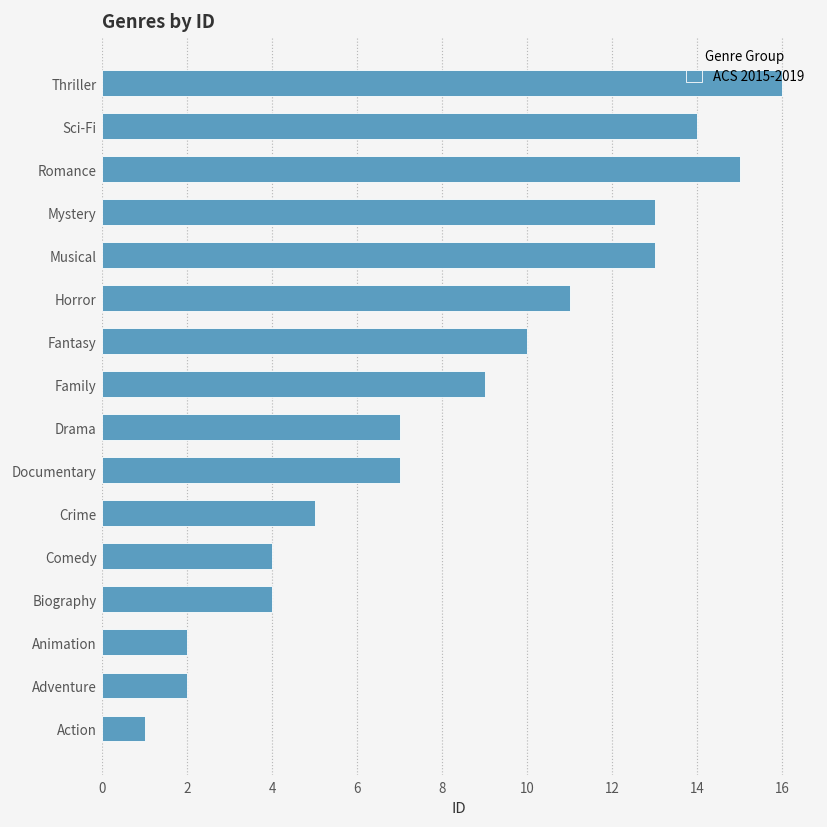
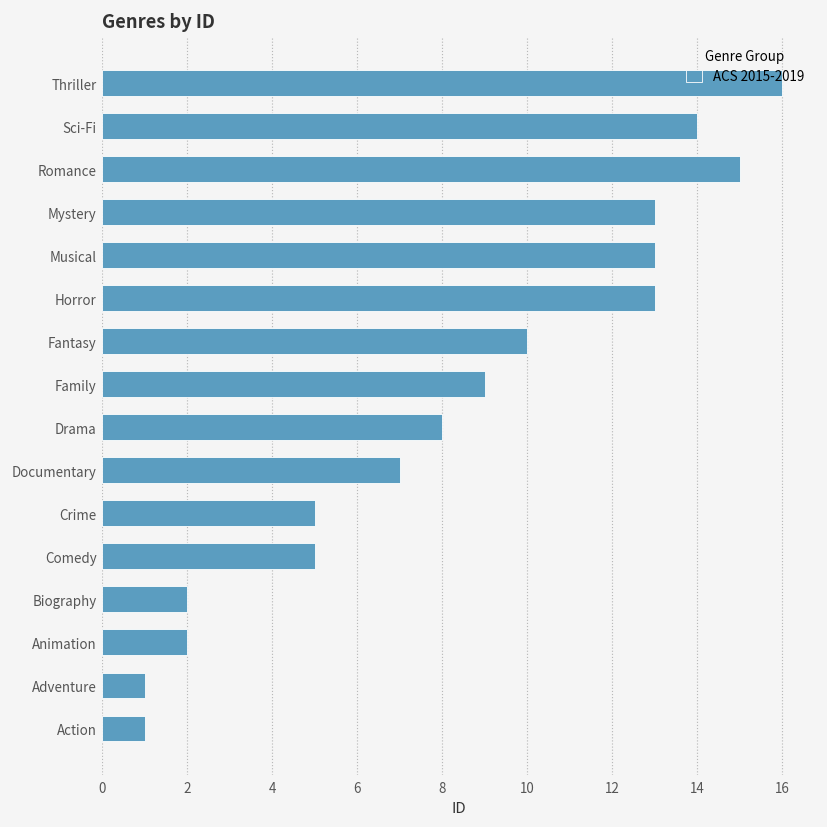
Horror: 11 -> 13
Drama: 7 -> 8
Comedy: 4 -> 5
Biography: 4 -> 2
Adventure: 2 -> 1
